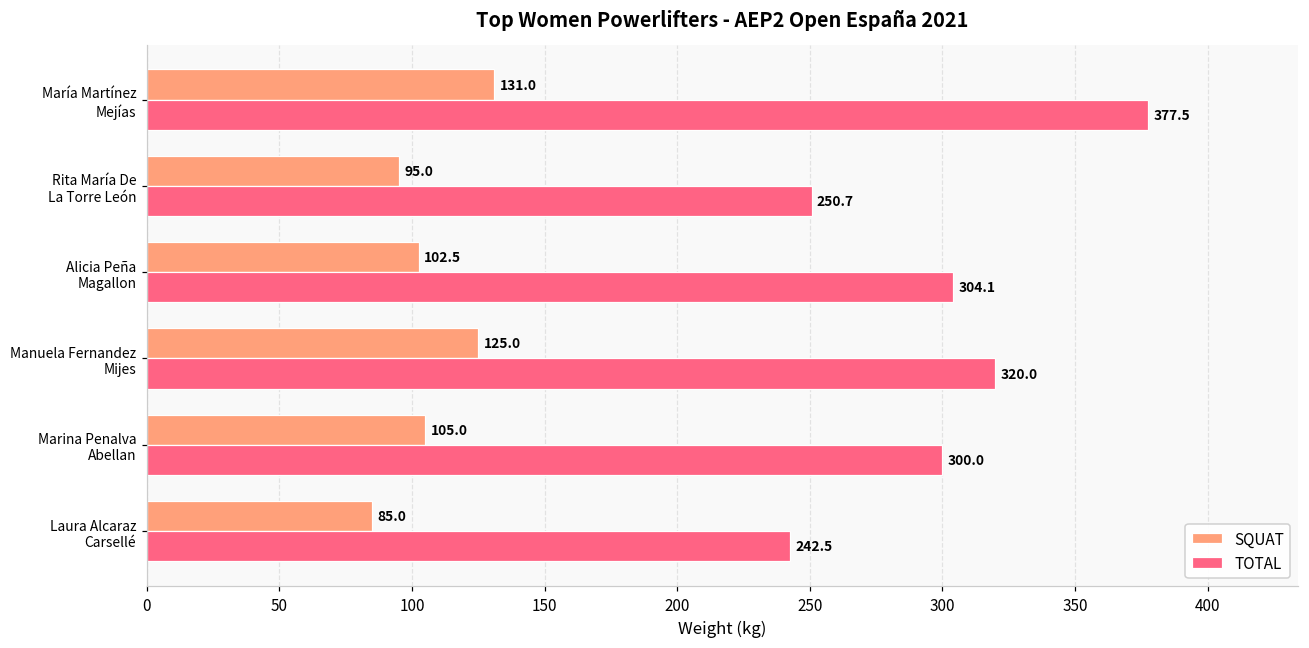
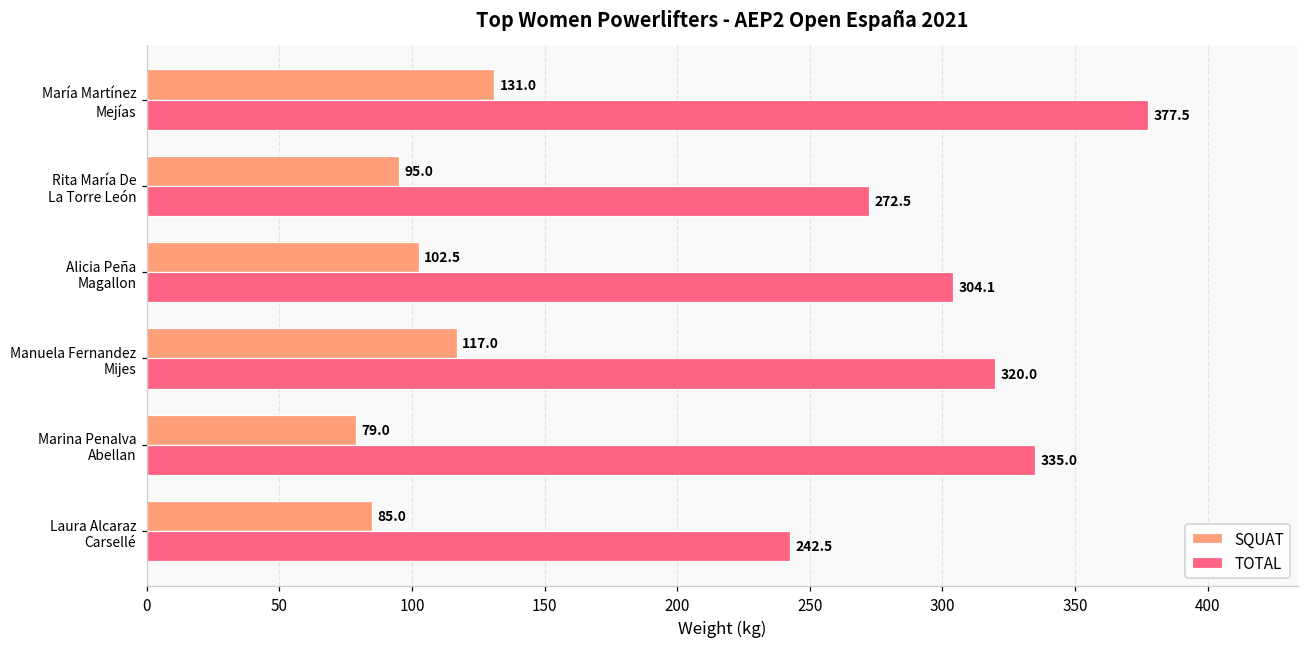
TOTAL, Rita María De La Torre León: 250.7 -> 272.5
SQUAT, Manuela Fernandez Mijes: 125.0 -> 117.0
SQUAT, Marina Penalva Abellan: 105.0 -> 79.0
TOTAL, Marina Penalva Abellan: 300.0 -> 335.0
